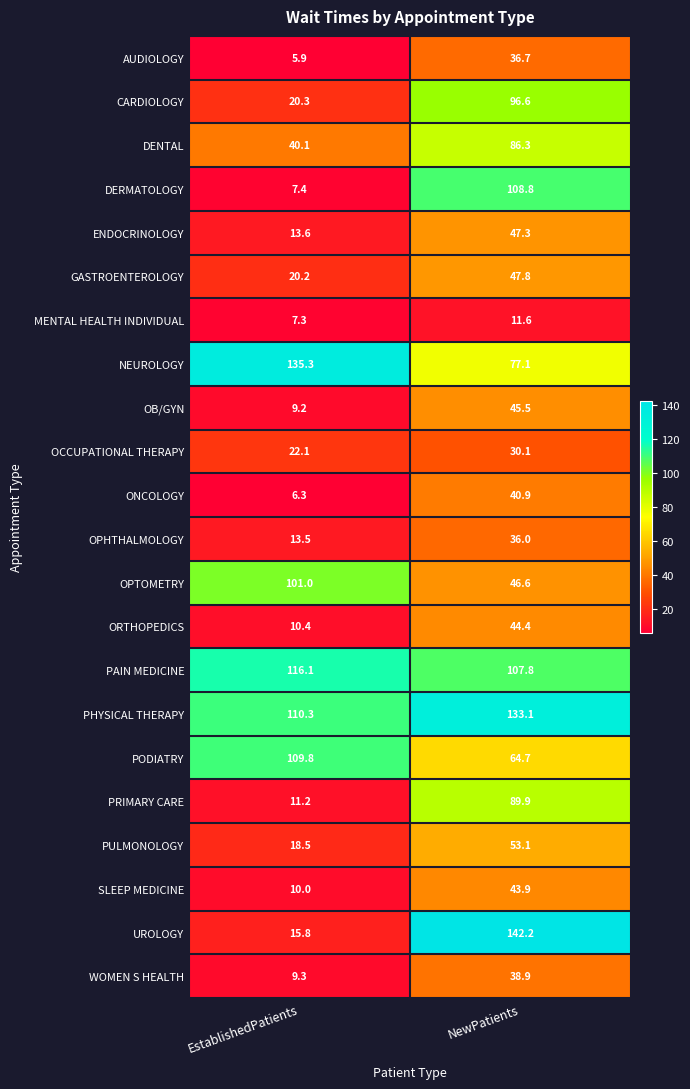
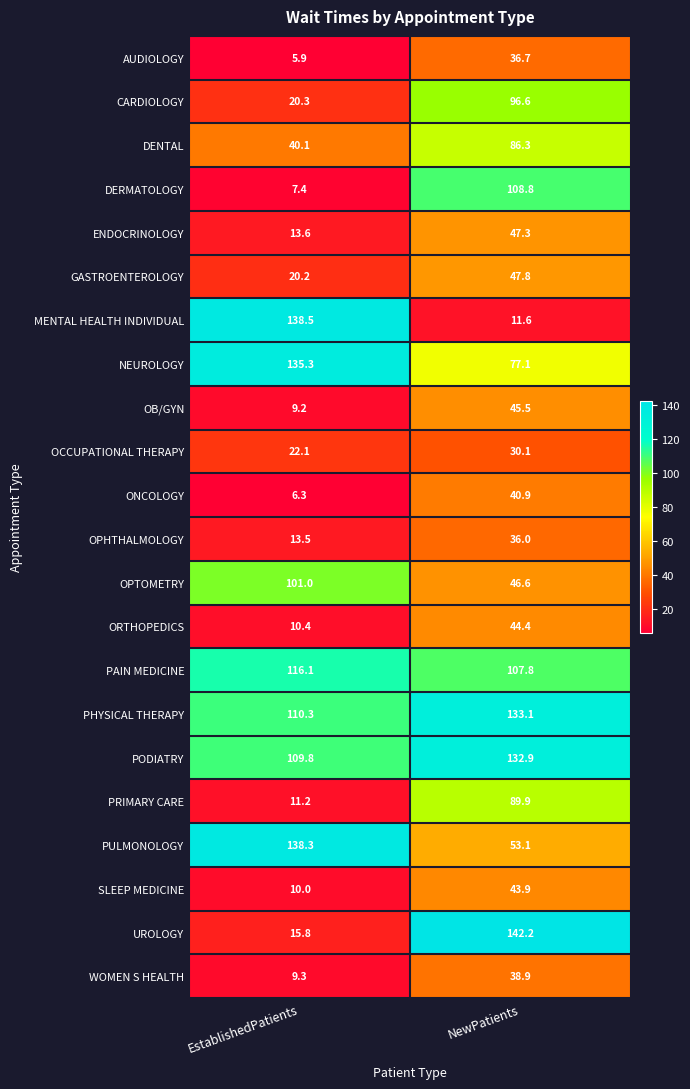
MENTAL HEALTH INDIVIDUAL, EstablishedPatients: 7.3 -> 138.5
PODIATRY, NewPatients: 64.7 -> 132.9
PULMONOLOGY, EstablishedPatients: 18.5 -> 138.3
